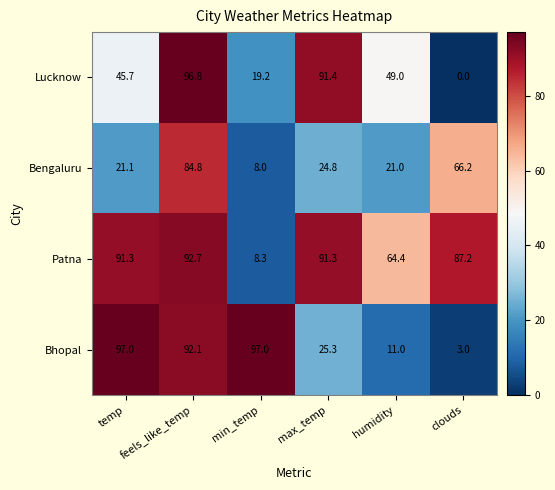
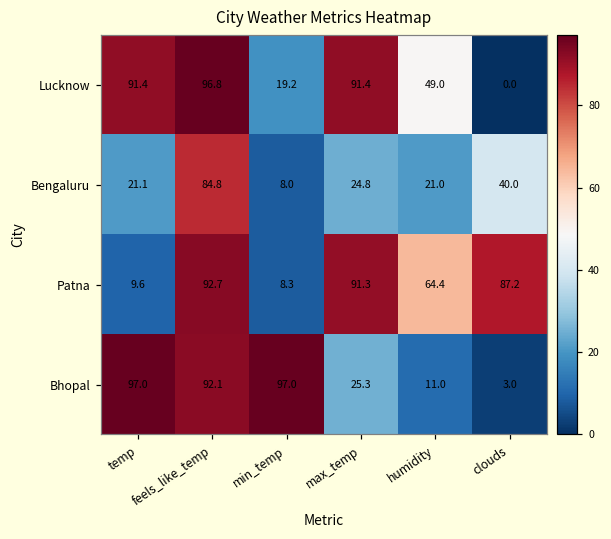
Lucknow, temp: 45.7 -> 91.4
Bengaluru, clouds: 66.2 -> 40.0
Patna, temp: 91.3 -> 9.6
